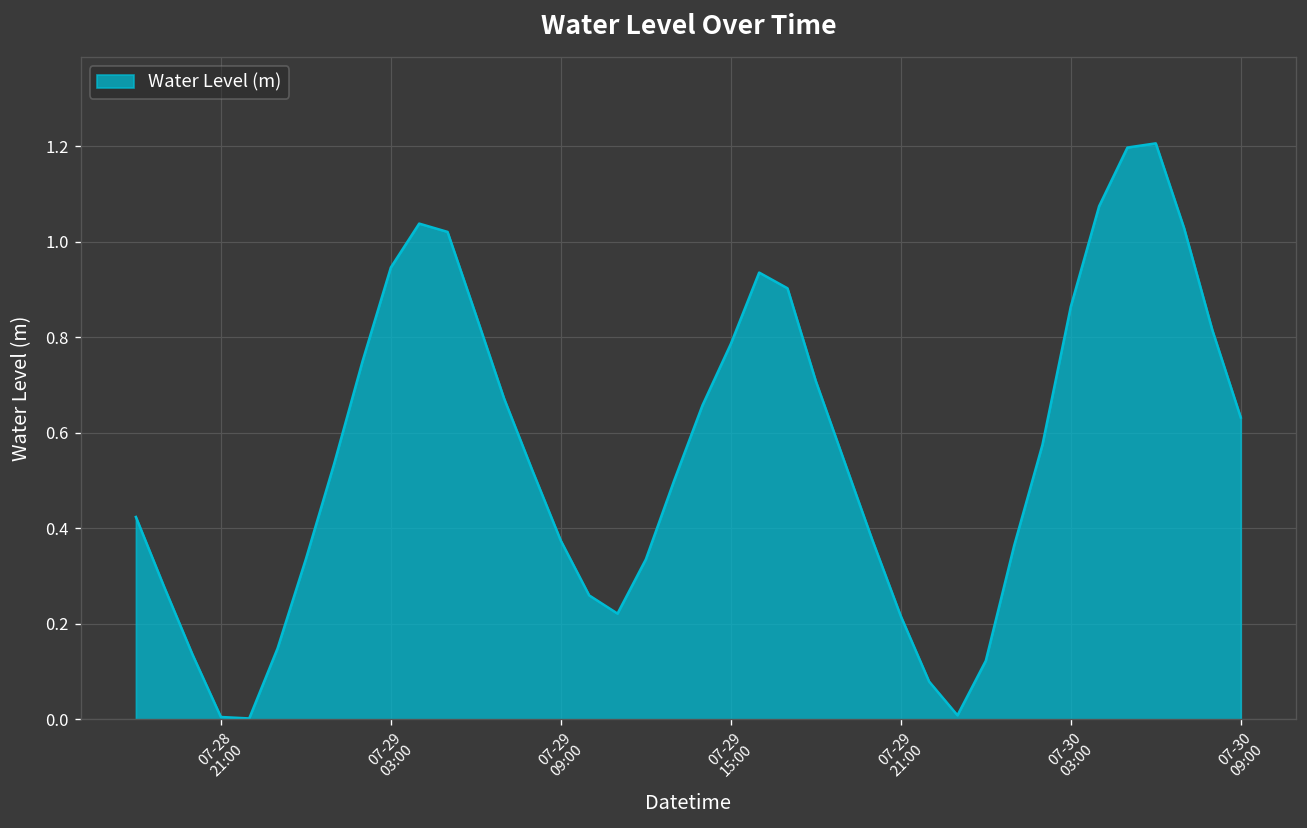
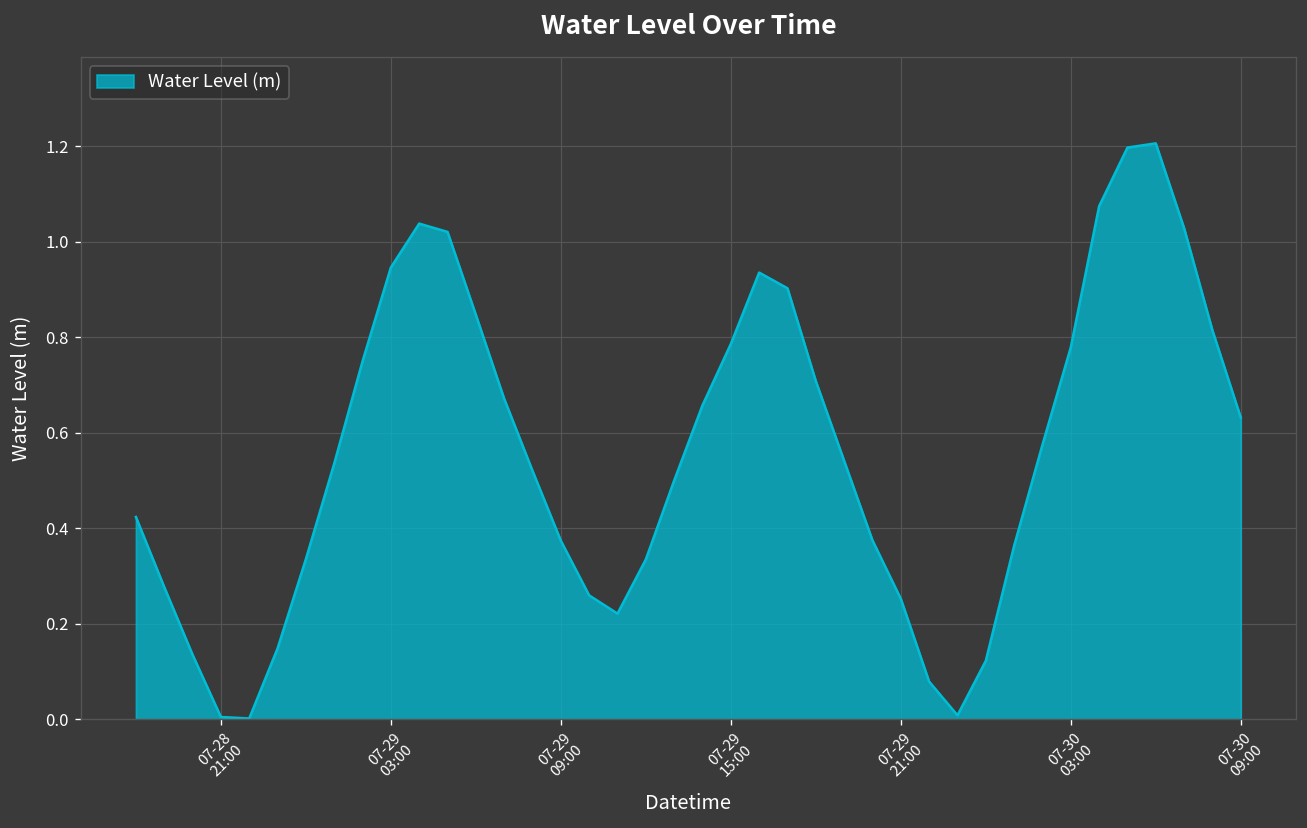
07-29 21:00: 0.22 -> 0.25
07-30 03:00: 0.86 -> 0.78
